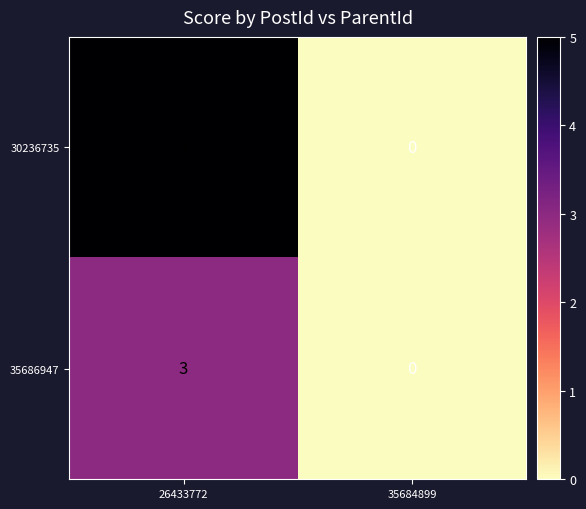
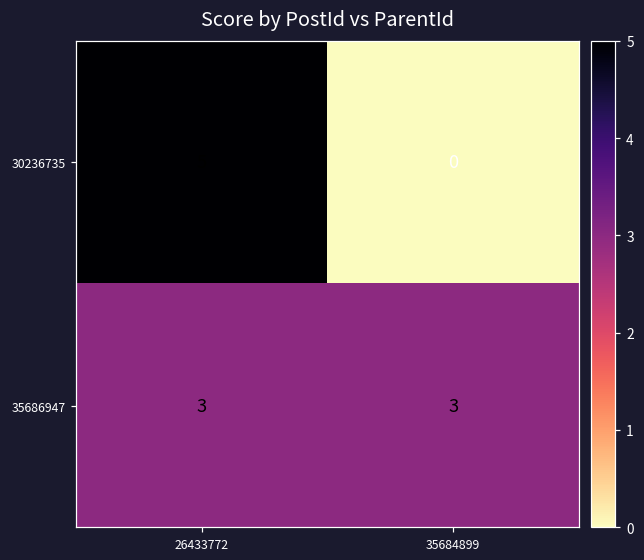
35686947, 35684899: 0 -> 3
